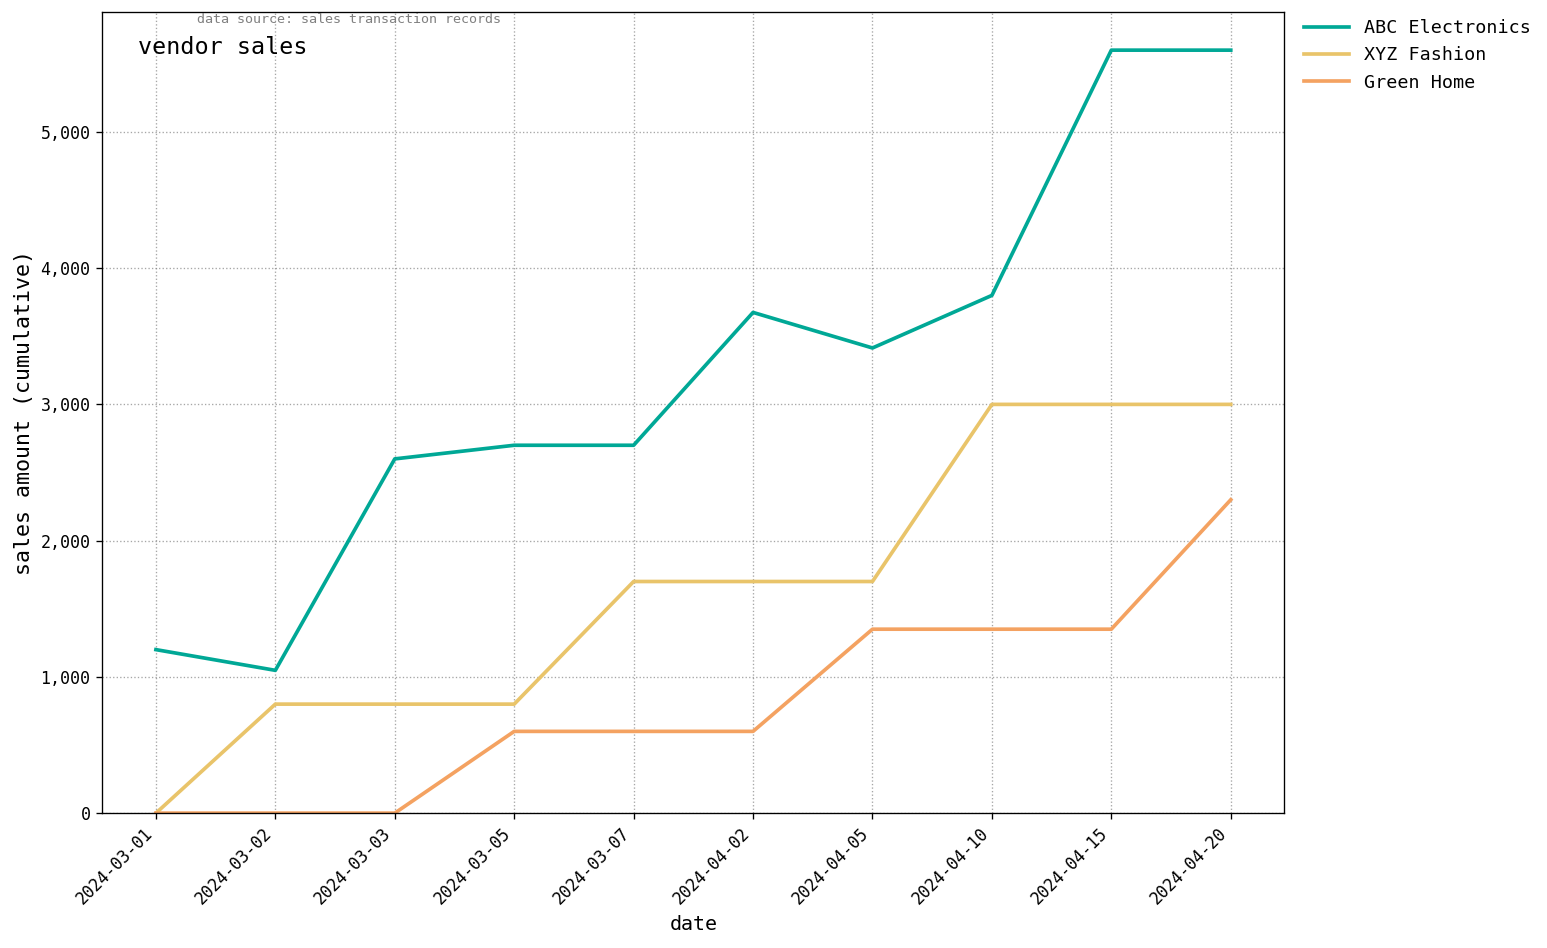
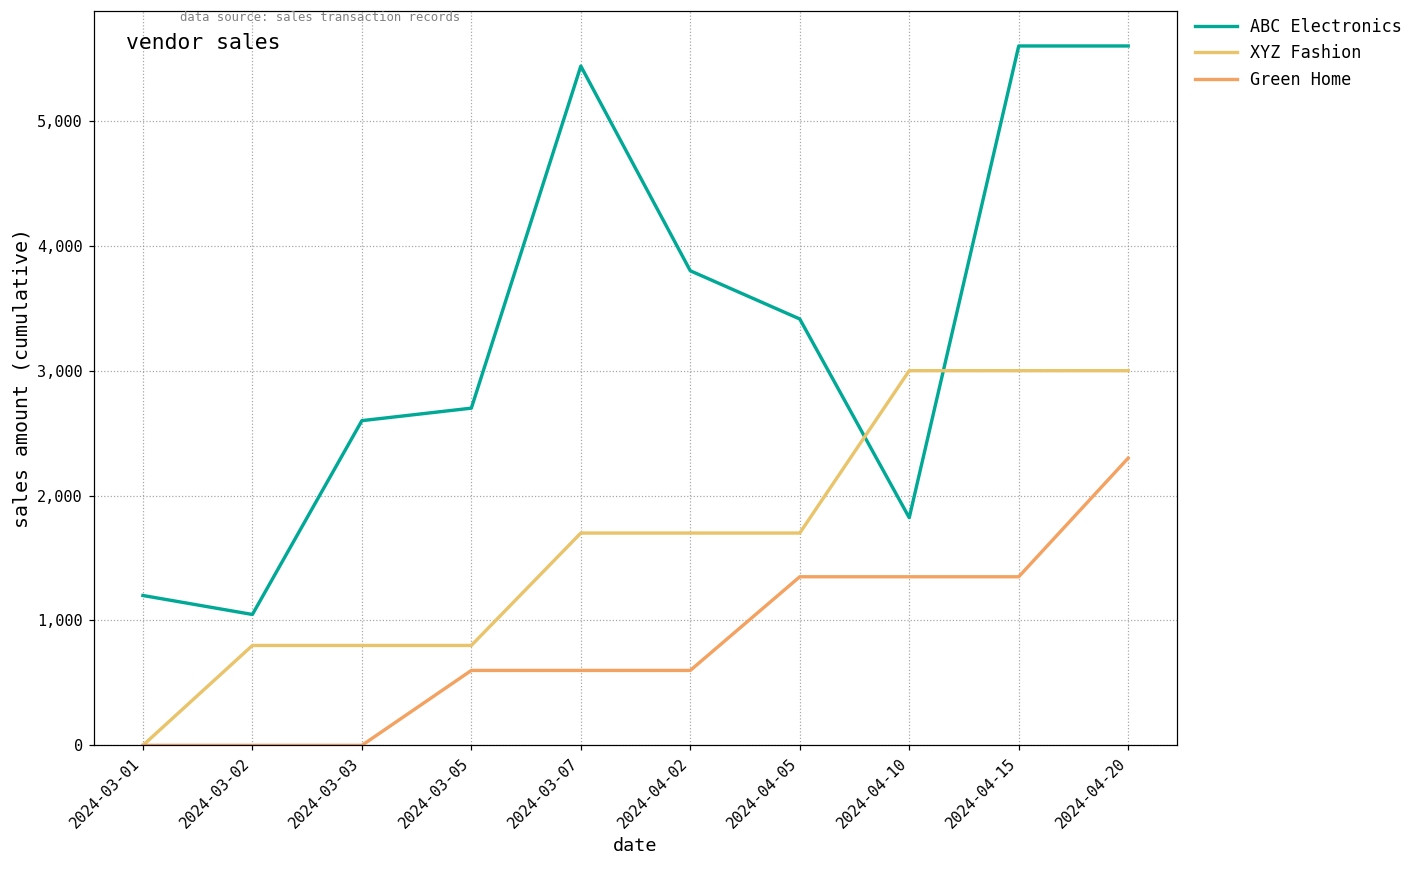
ABC Electronics, 2024-03-07: 2,700 -> 5,440
ABC Electronics, 2024-04-02: 3,680 -> 3,800
ABC Electronics, 2024-04-10: 3,800 -> 1,820
